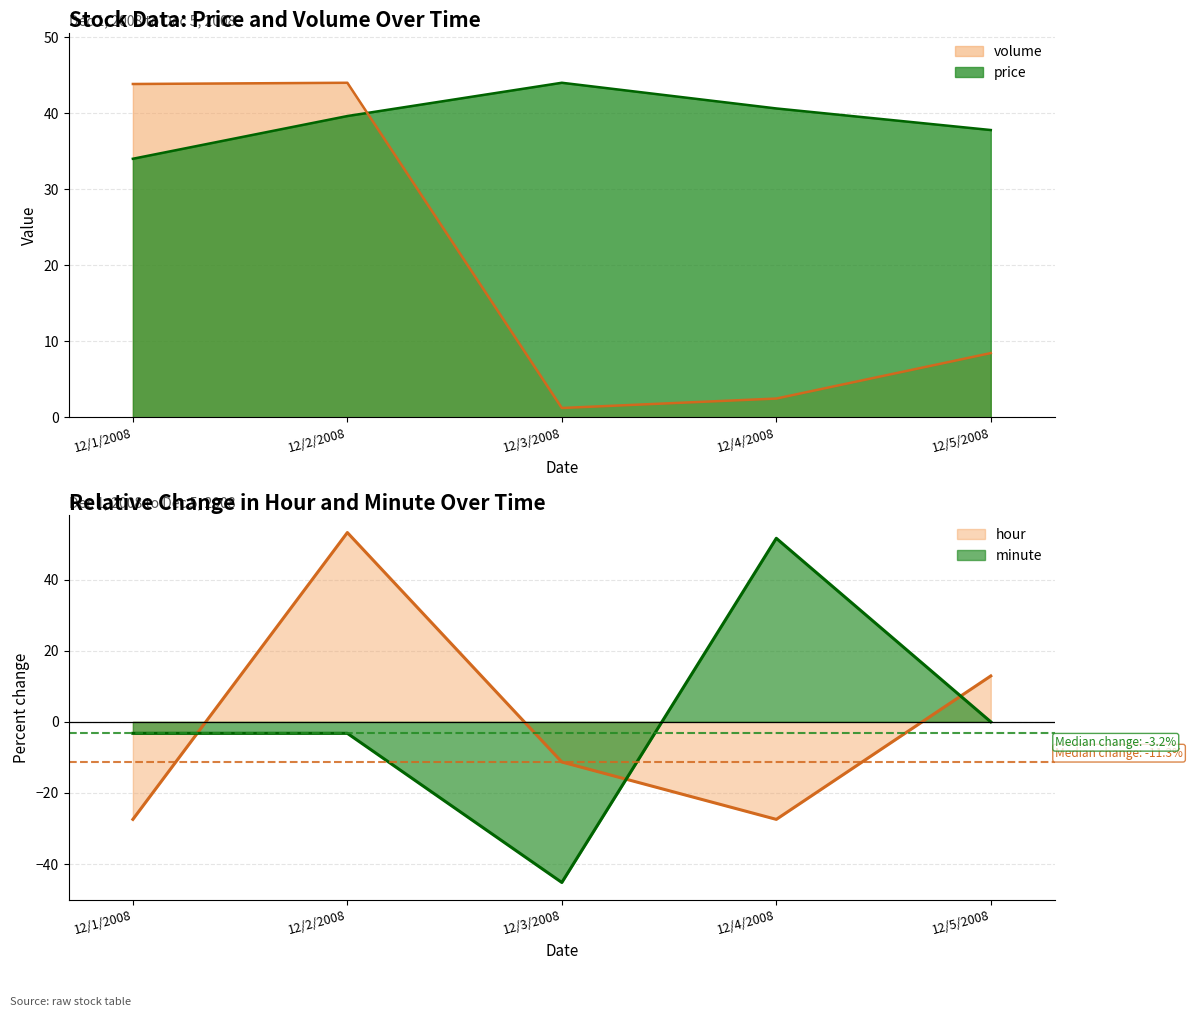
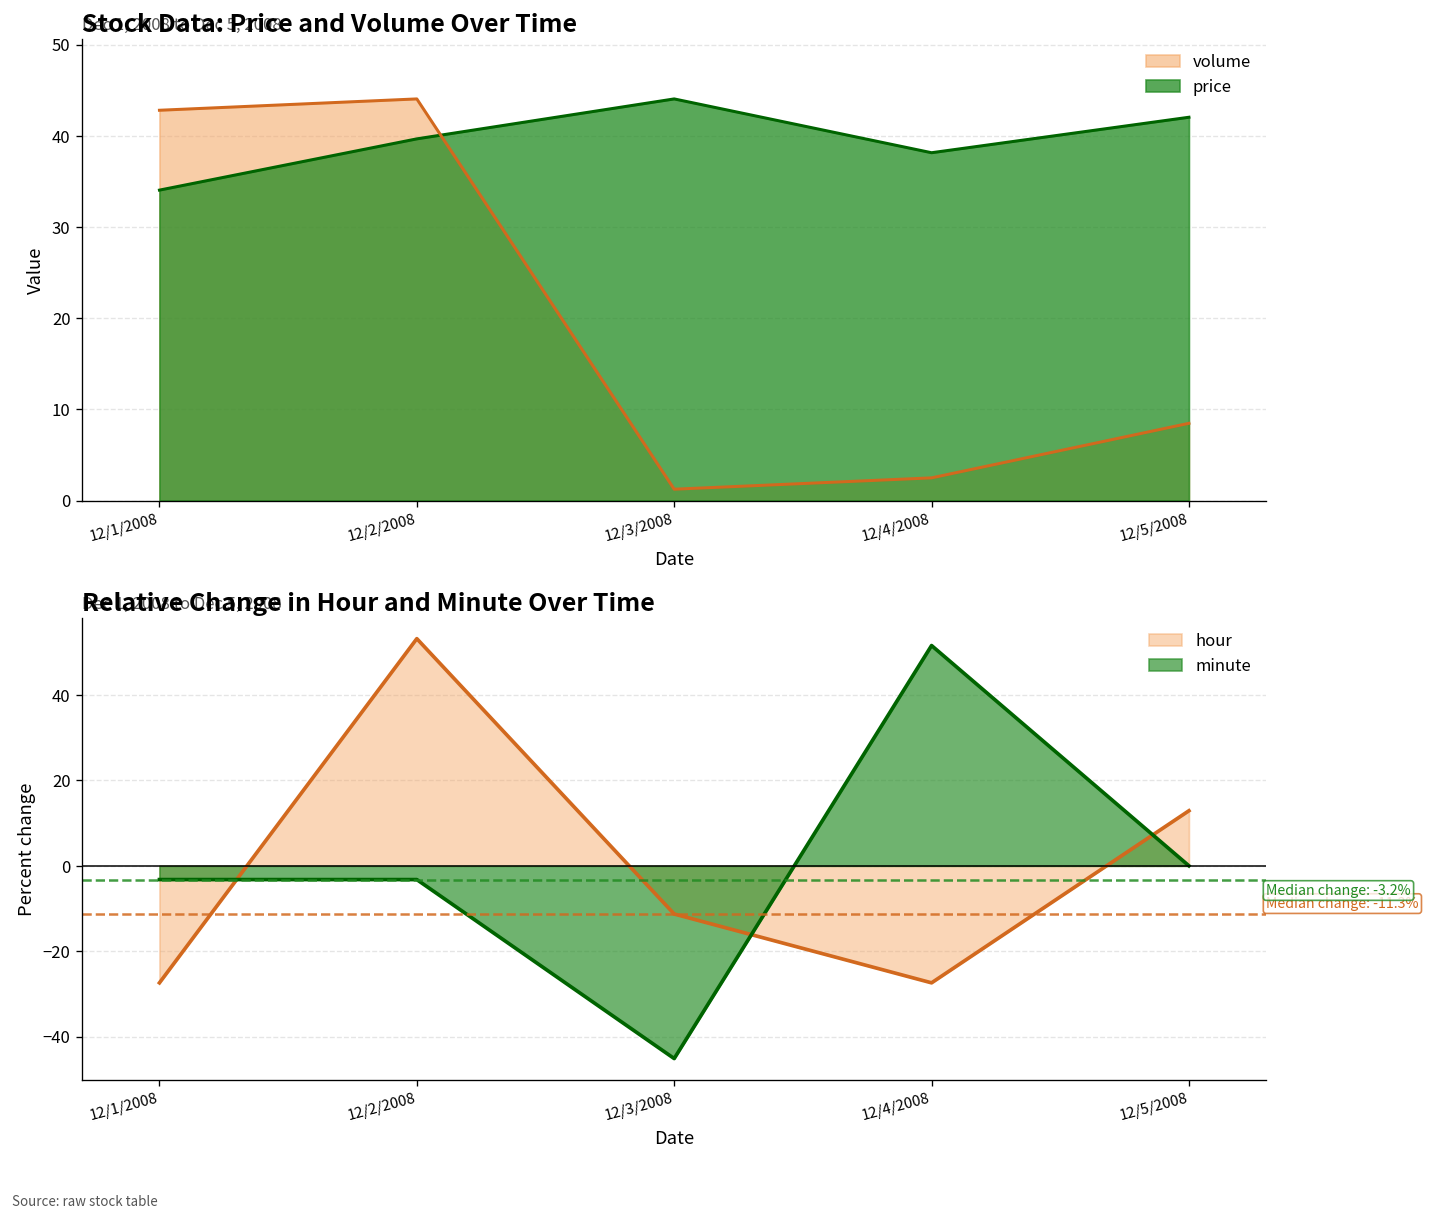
Stock Data: Price and Volume Over Time, volume, 12/1/2008: 44 -> 43
Stock Data: Price and Volume Over Time, price, 12/4/2008: 41 -> 38
Stock Data: Price and Volume Over Time, price, 12/5/2008: 38 -> 42
